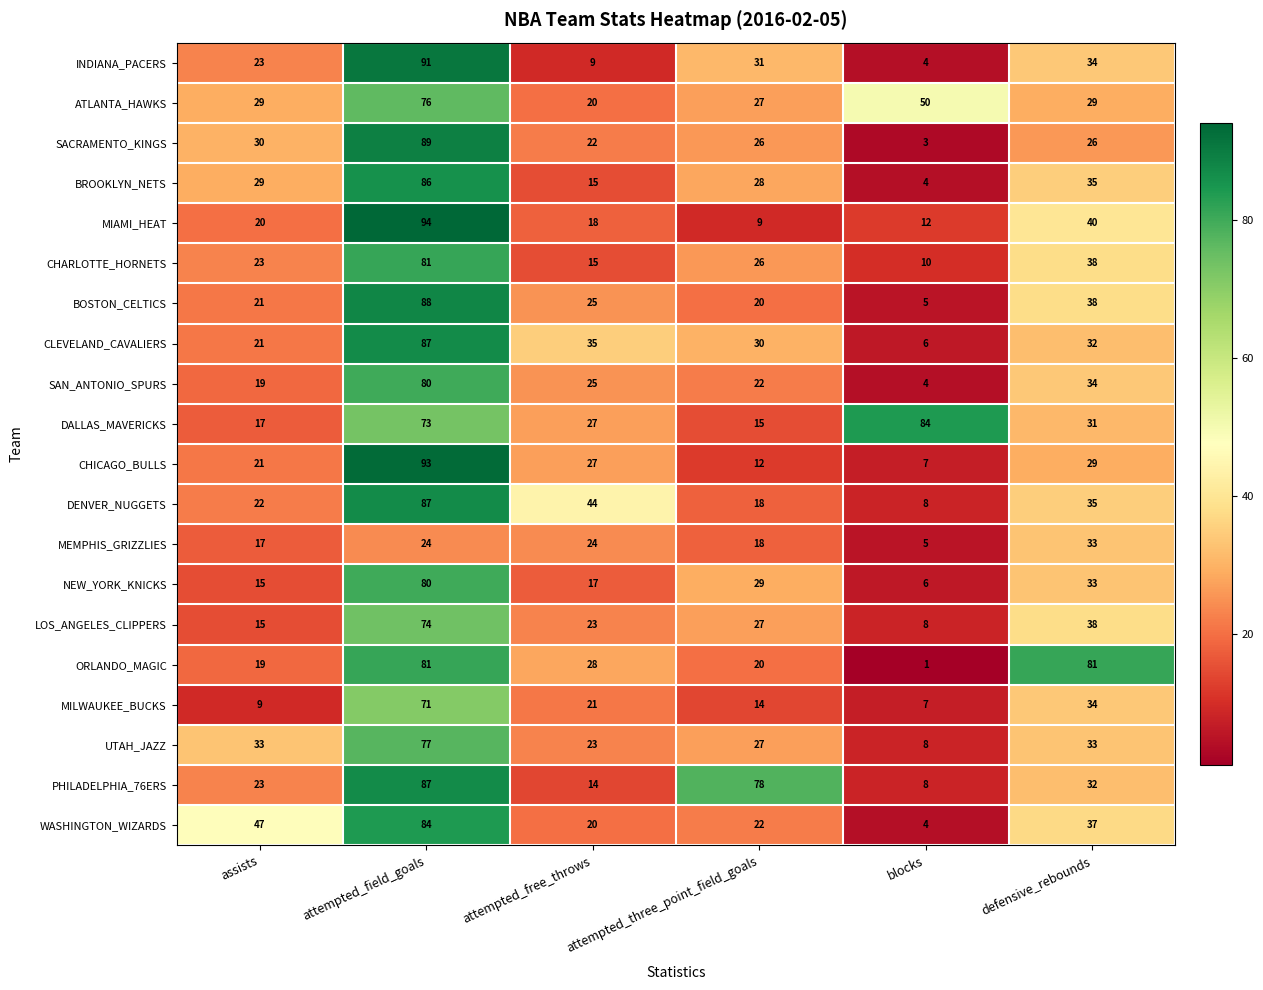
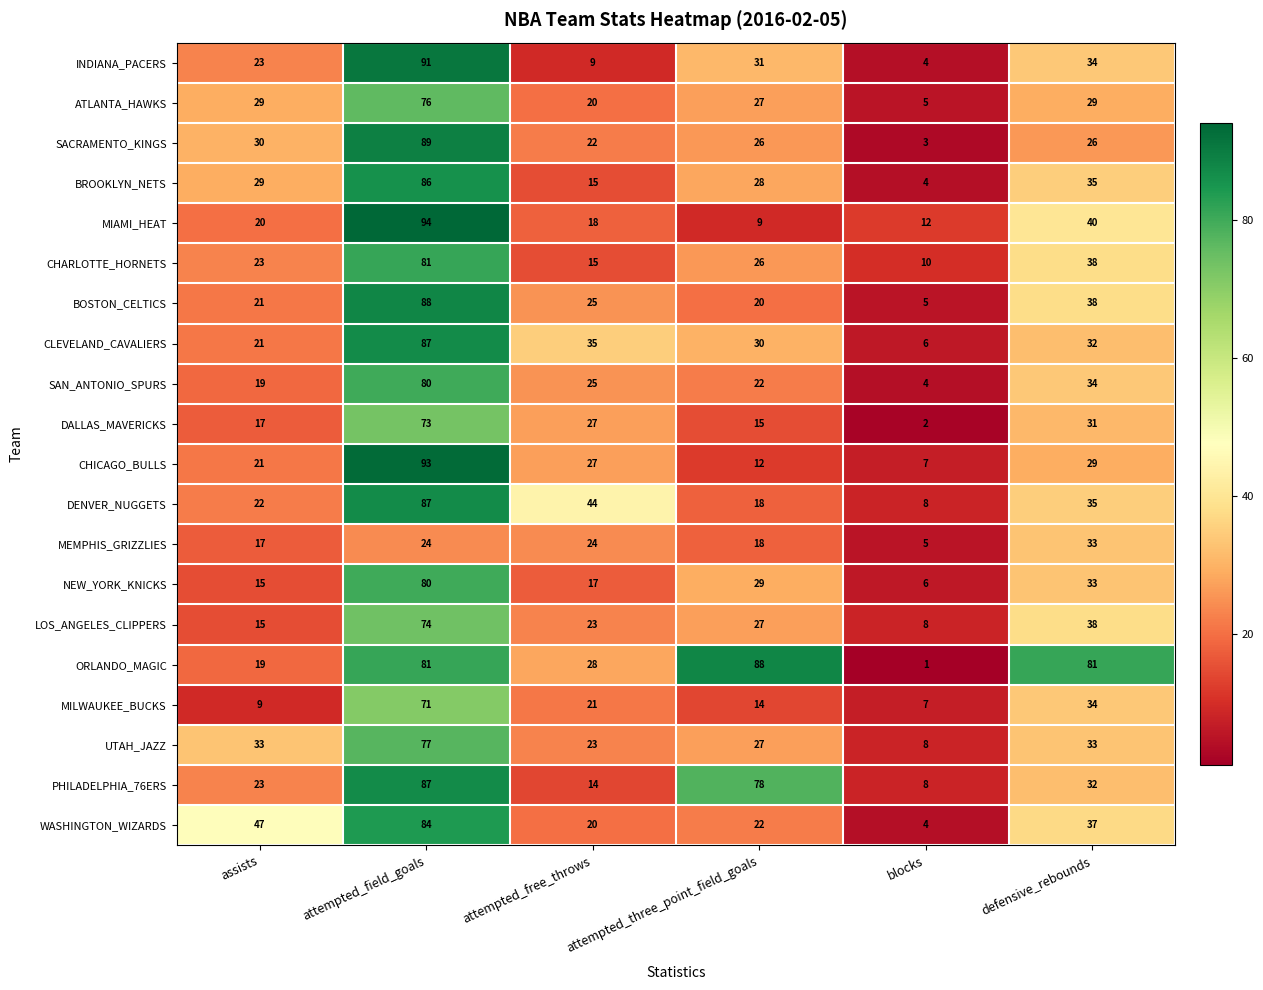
ATLANTA_HAWKS, blocks: 50 -> 5
DALLAS_MAVERICKS, blocks: 84 -> 2
ORLANDO_MAGIC, attempted_three_point_field_goals: 20 -> 88
